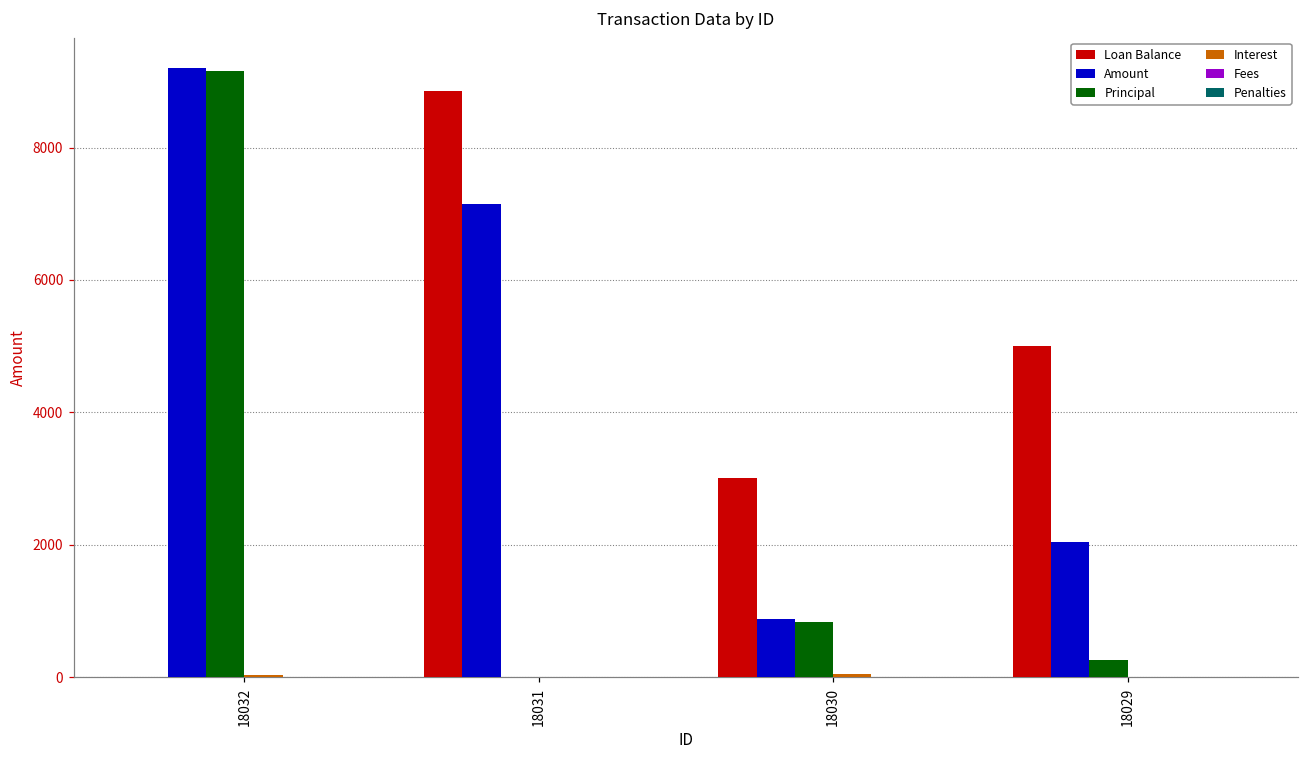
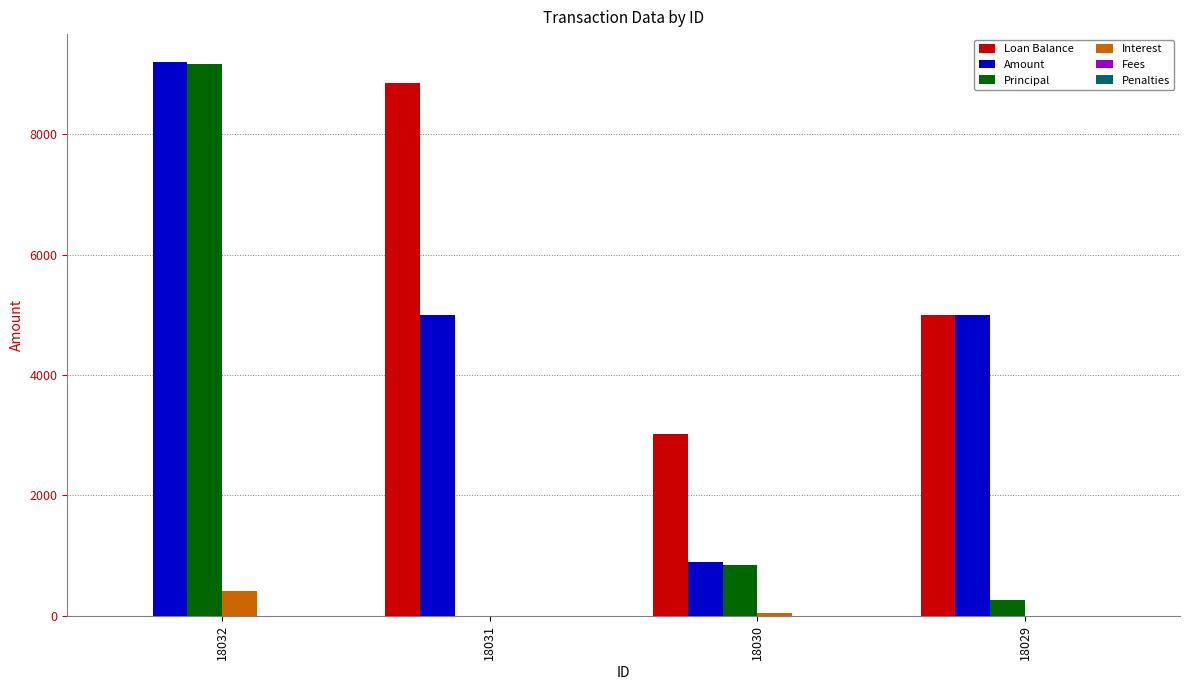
Interest, 18032: 0 -> 400
Amount, 18031: 7100 -> 5000
Amount, 18029: 2000 -> 5000
